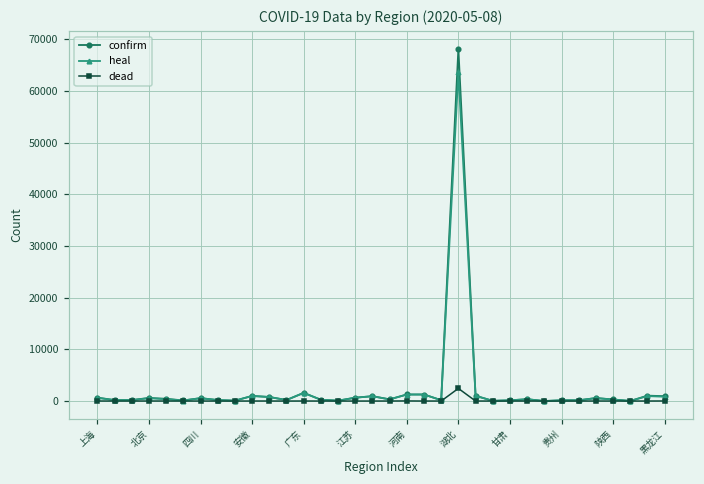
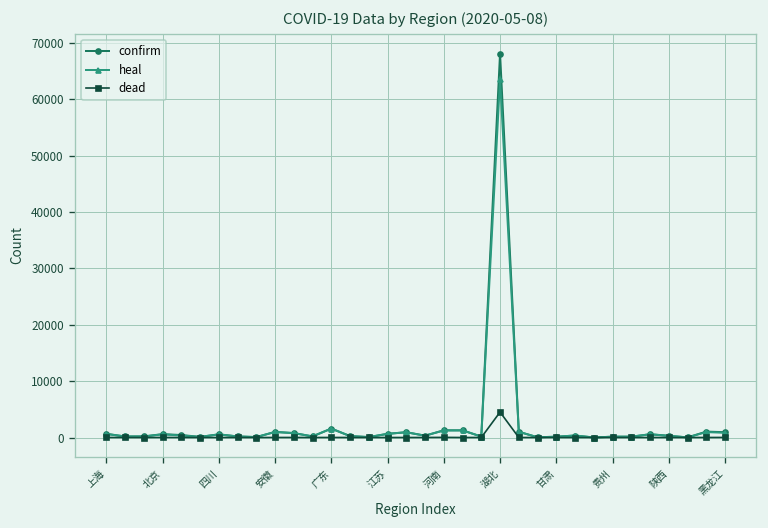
dead, 湖北: 2000 -> 5000
